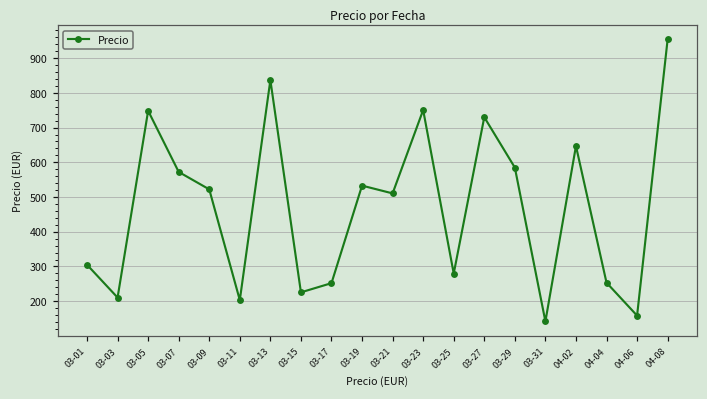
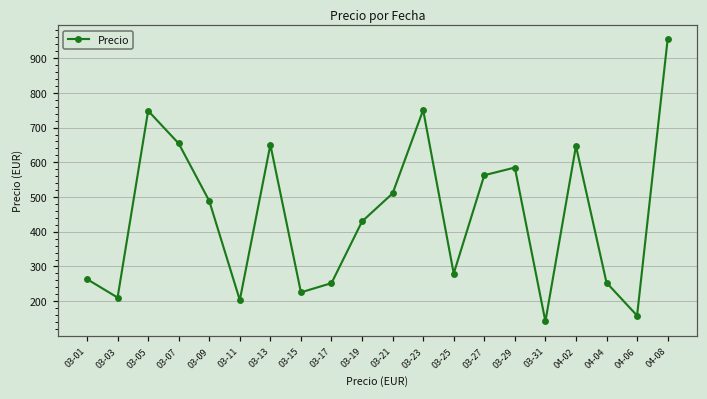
03-01: 310 -> 260
03-07: 570 -> 650
03-09: 520 -> 490
03-13: 840 -> 650
03-19: 530 -> 430
03-27: 730 -> 560
